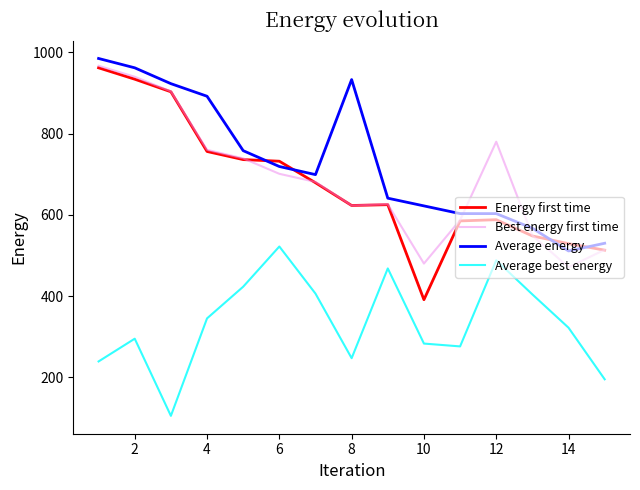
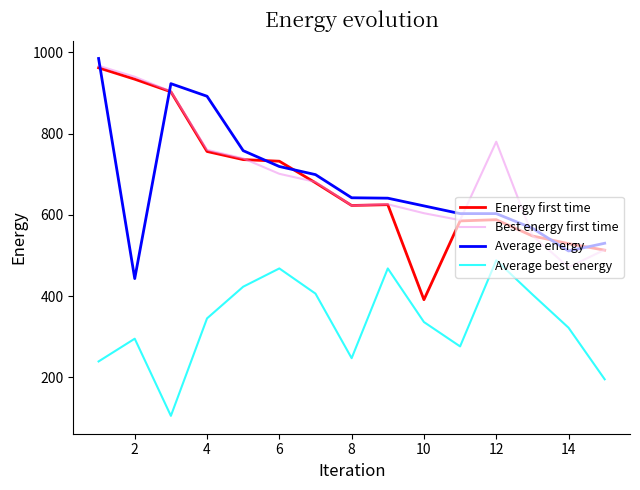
Average energy, 2: 960 -> 440
Average best energy, 6: 520 -> 470
Average energy, 8: 930 -> 640
Best energy first time, 10: 480 -> 600
Average best energy, 10: 280 -> 340
